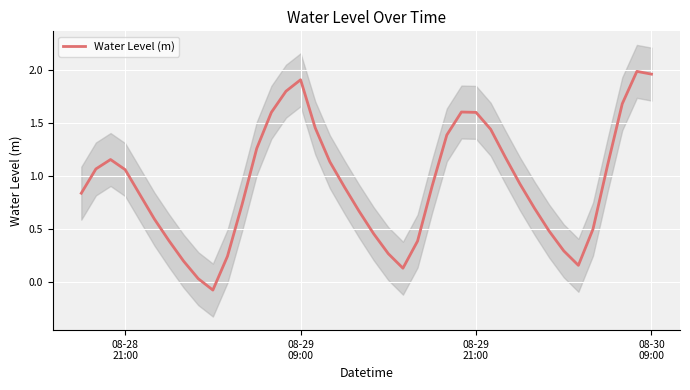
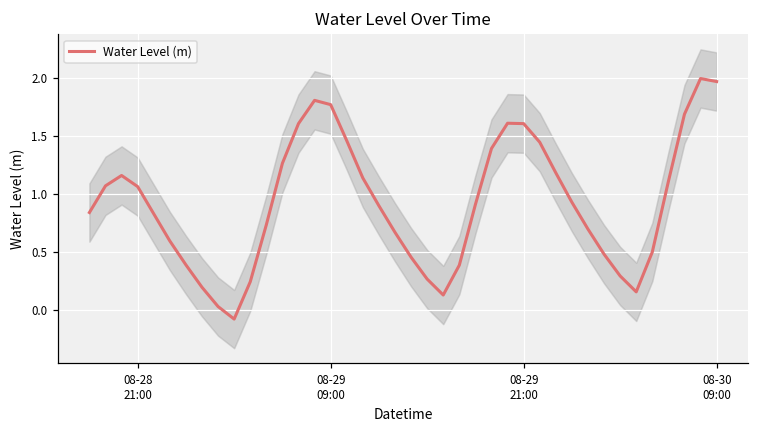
Water Level (m), 08-29 09:00: 1.91 -> 1.77
